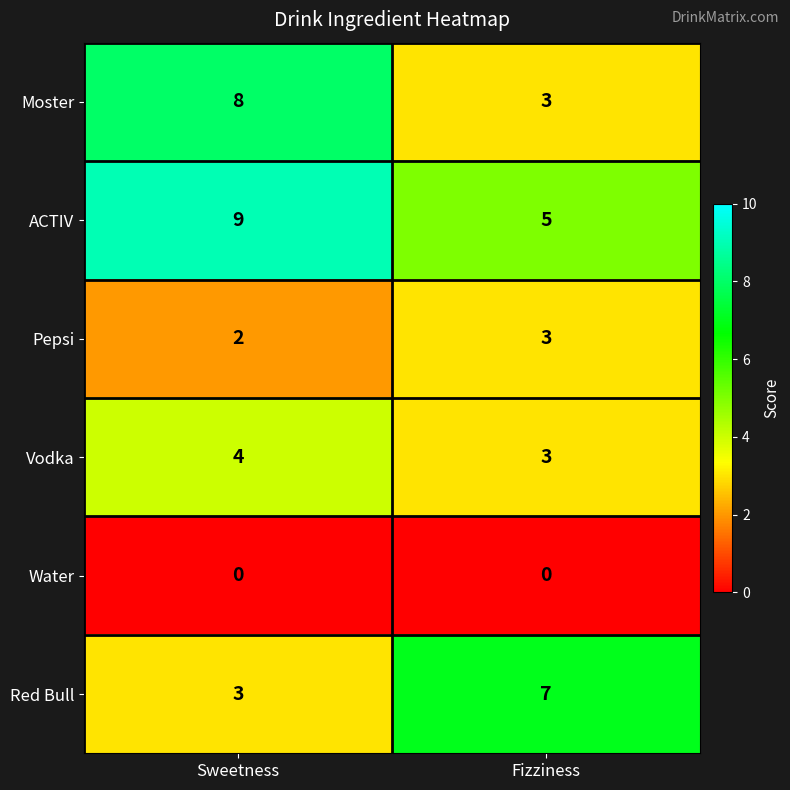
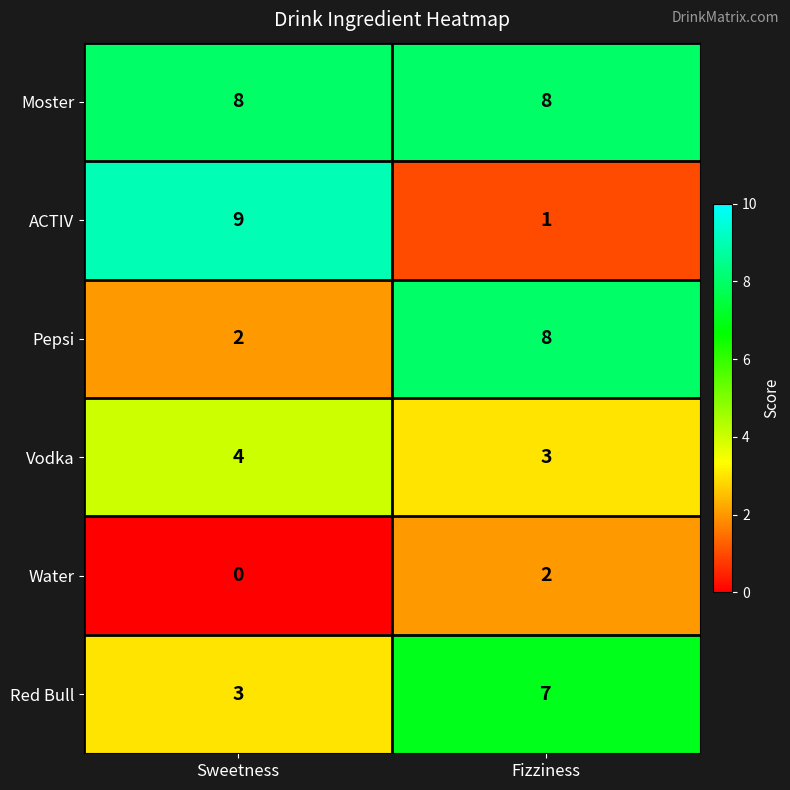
Moster, Fizziness: 3 -> 8
ACTIV, Fizziness: 5 -> 1
Pepsi, Fizziness: 3 -> 8
Water, Fizziness: 0 -> 2
